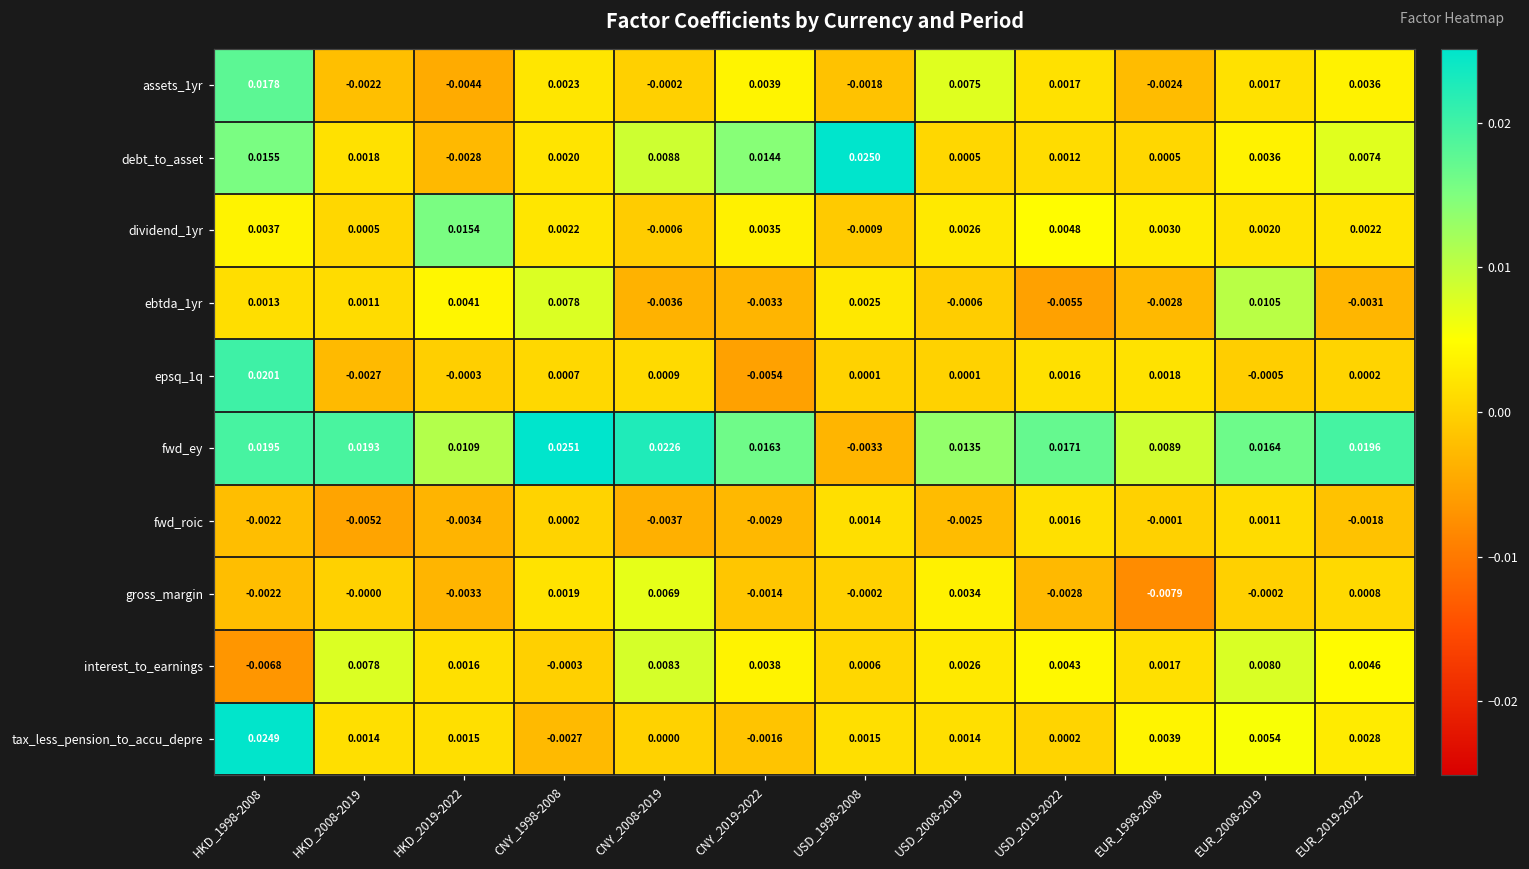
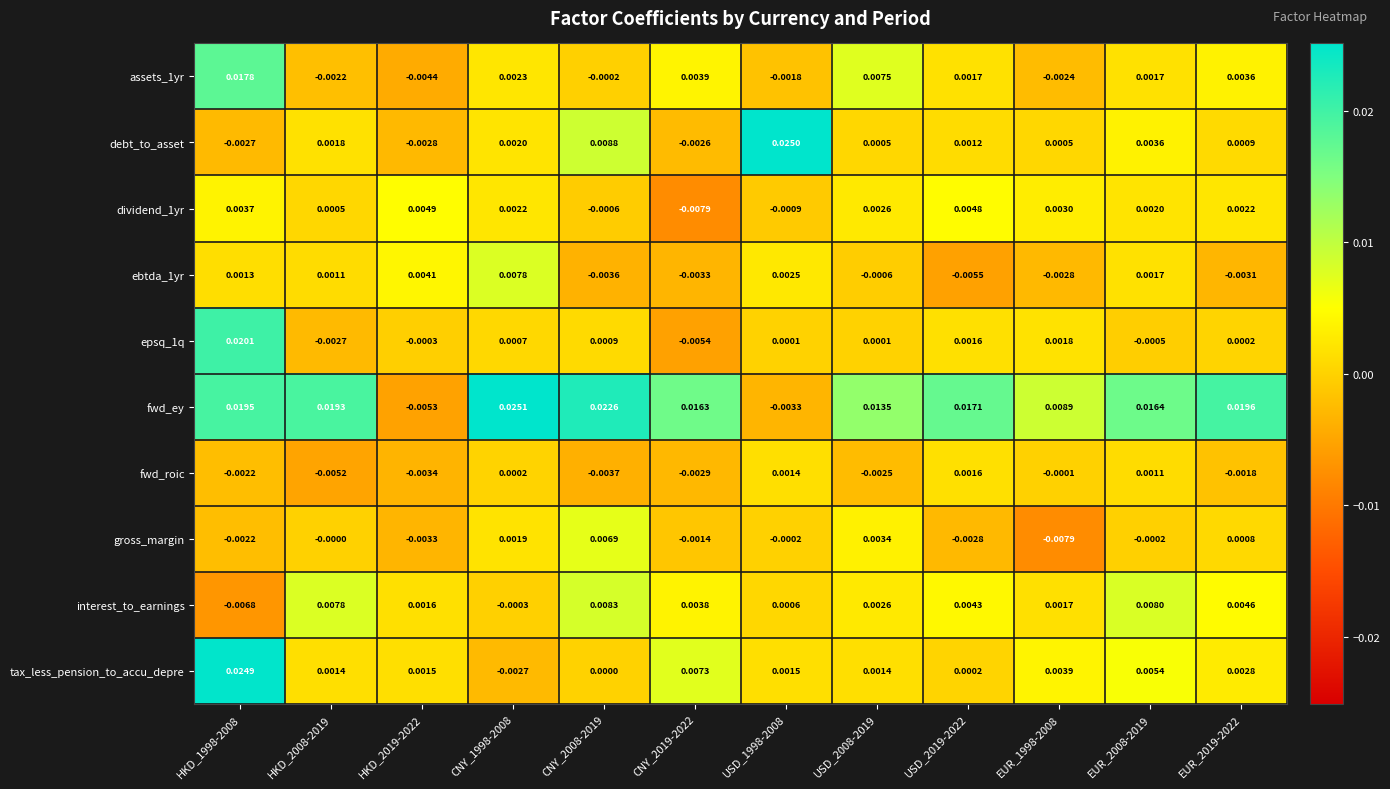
debt_to_asset, HKD_1998-2008: 0.0155 -> -0.0027
debt_to_asset, CNY_2019-2022: 0.0144 -> -0.0026
debt_to_asset, EUR_2019-2022: 0.0074 -> 0.0009
dividend_1yr, HKD_2019-2022: 0.0154 -> 0.0049
dividend_1yr, CNY_2019-2022: 0.0035 -> -0.0079
ebtda_1yr, EUR_2008-2019: 0.0105 -> 0.0017
fwd_ey, HKD_2019-2022: 0.0109 -> -0.0053
tax_less_pension_to_accu_depre, CNY_2019-2022: -0.0016 -> 0.0073
